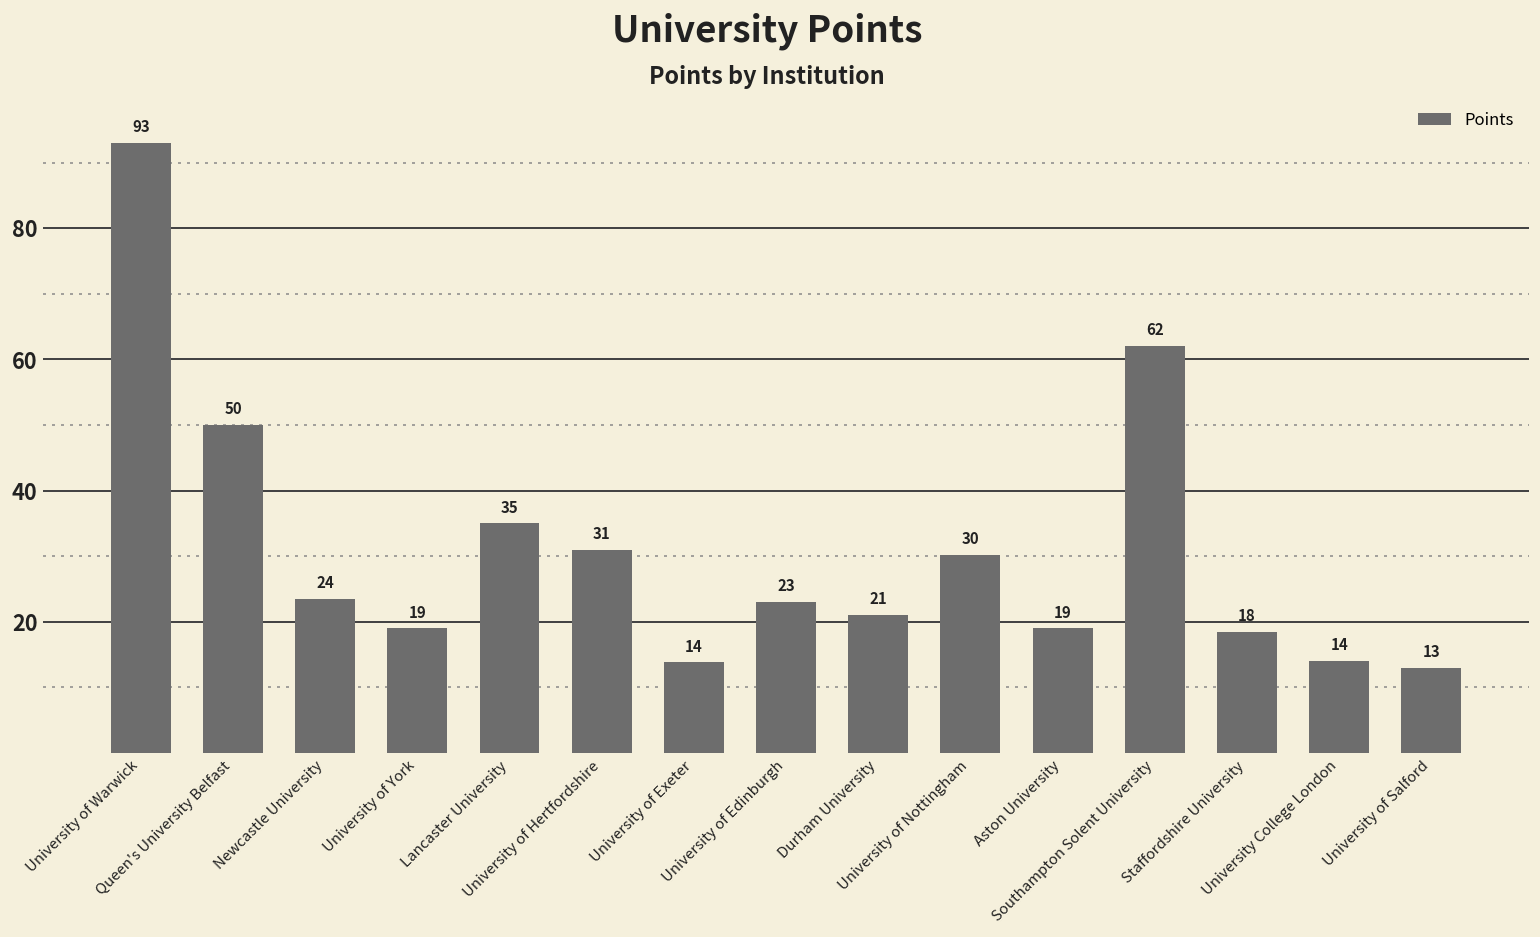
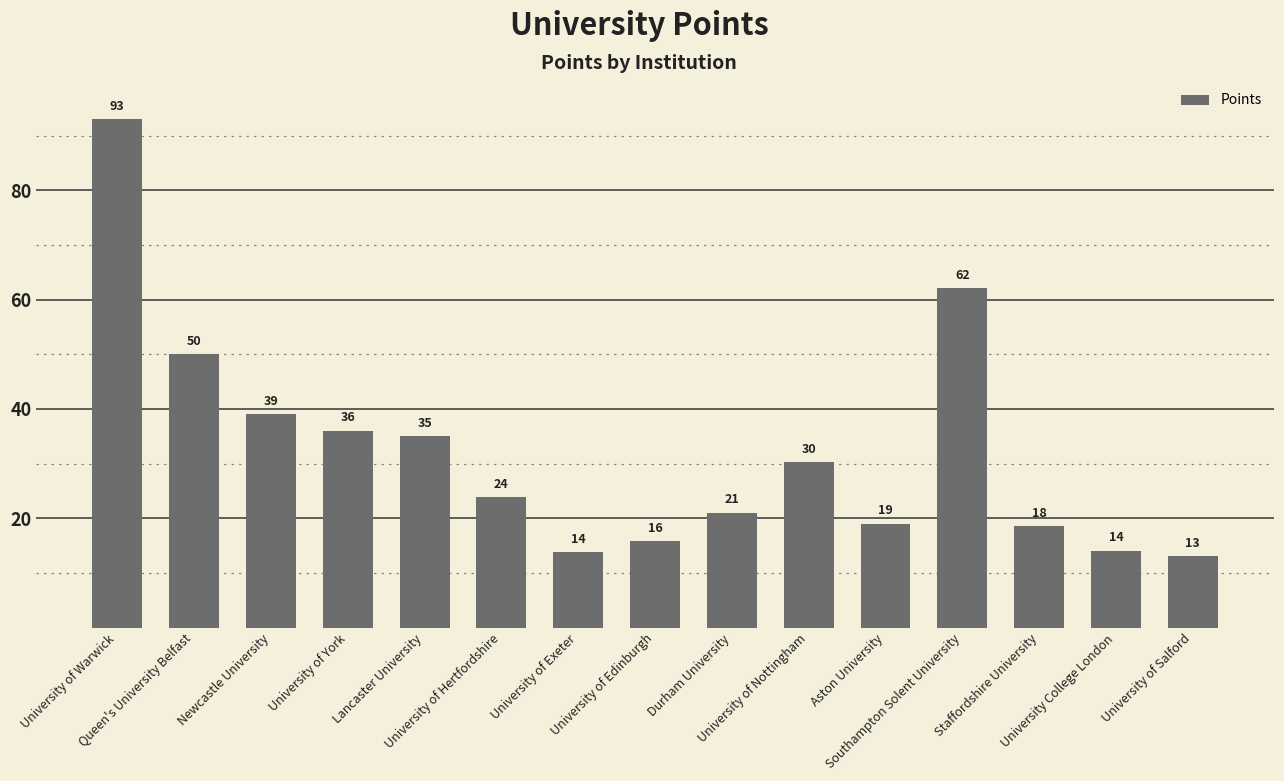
Newcastle University: 24 -> 39
University of York: 19 -> 36
University of Hertfordshire: 31 -> 24
University of Edinburgh: 23 -> 16
